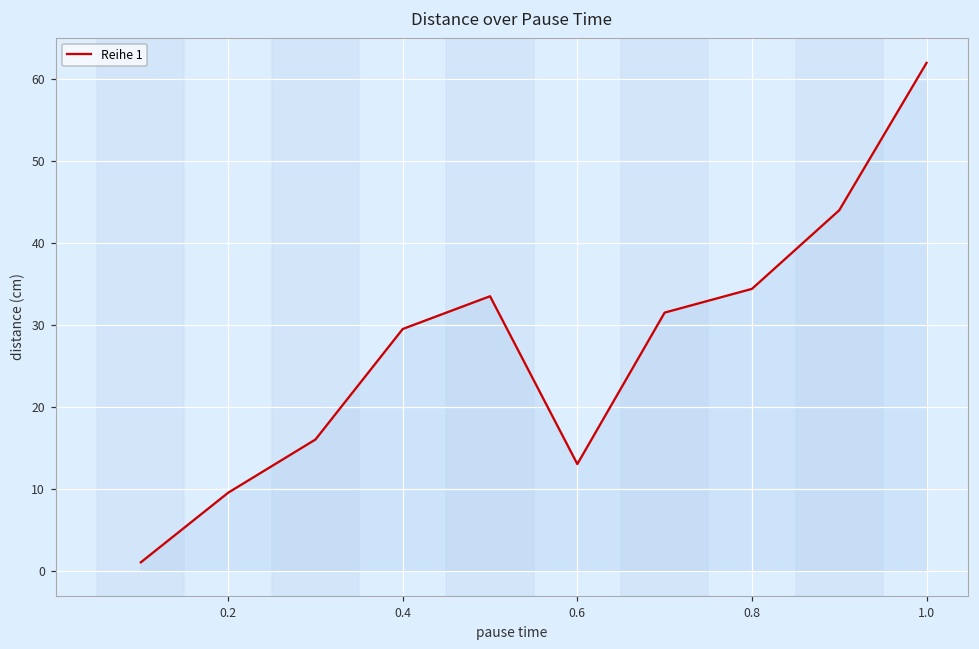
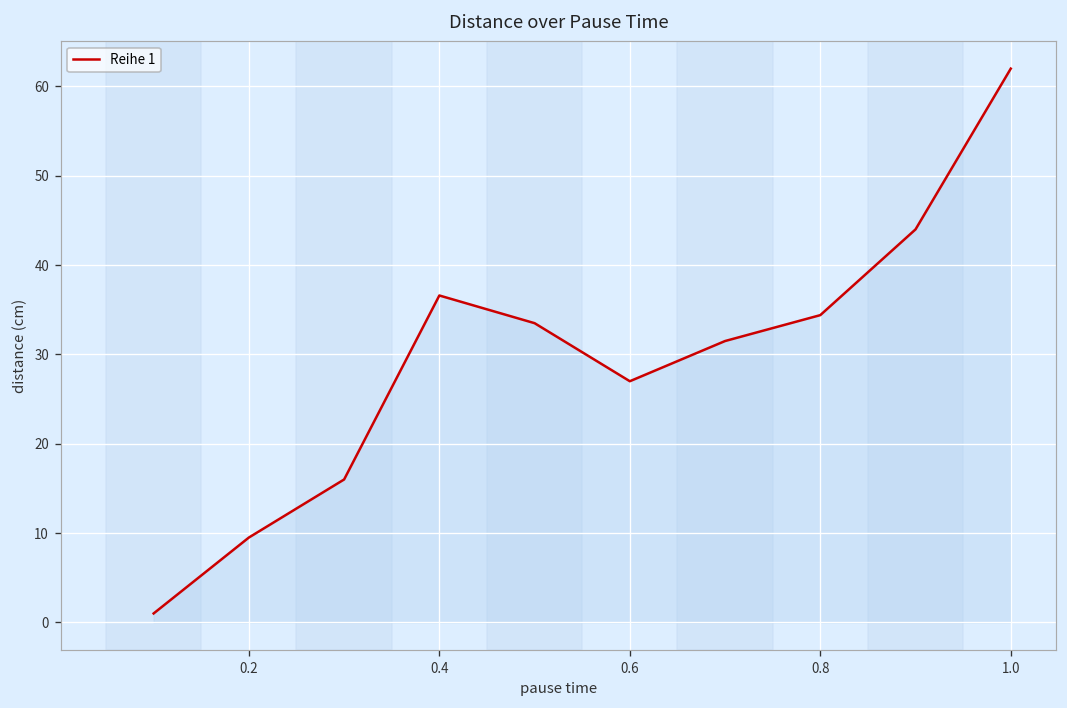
0.4: 30 -> 37
0.6: 13 -> 27
